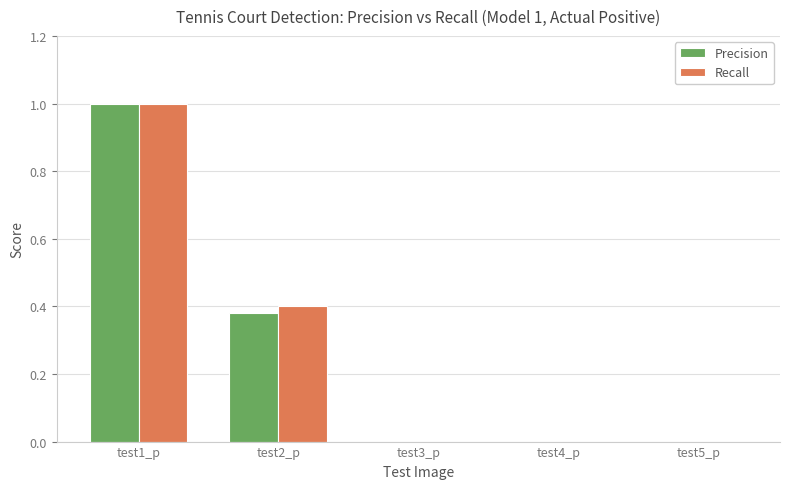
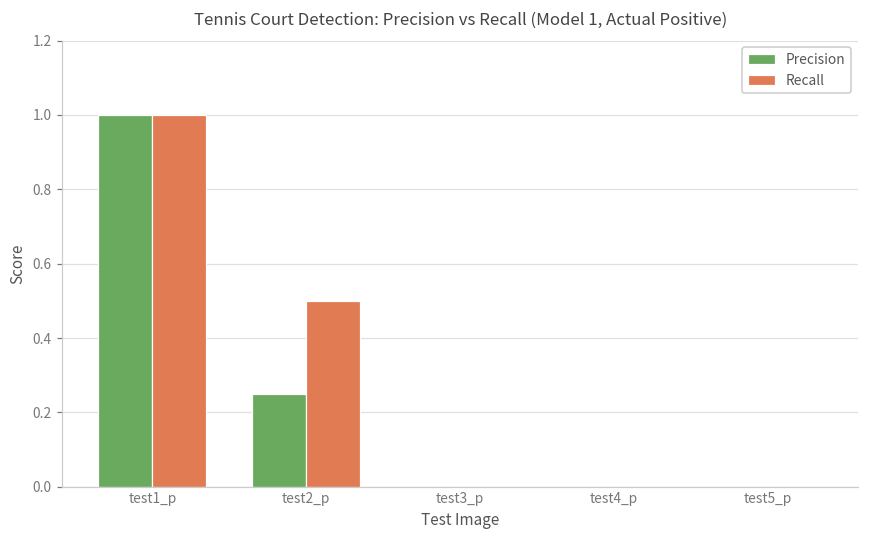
Precision, test2_p: 0.38 -> 0.25
Recall, test2_p: 0.4 -> 0.5
